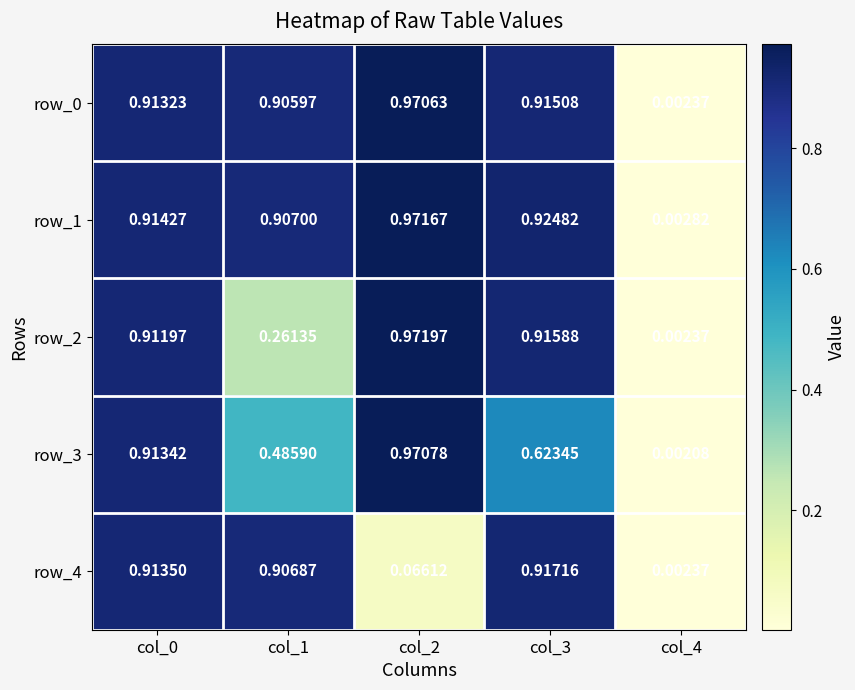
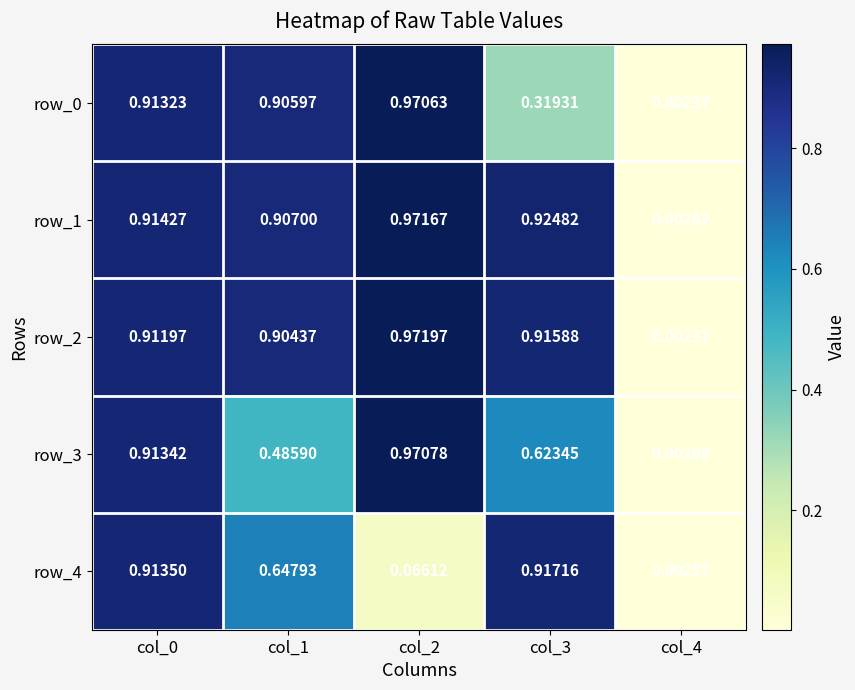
row_0, col_3: 0.91508 -> 0.31931
row_2, col_1: 0.26135 -> 0.90437
row_4, col_1: 0.90687 -> 0.64793
